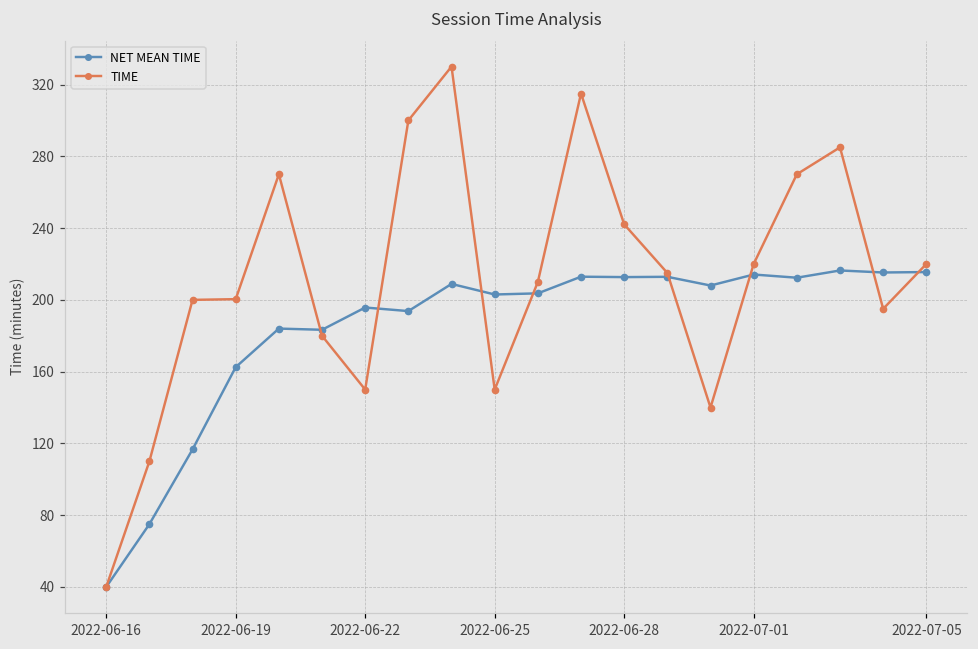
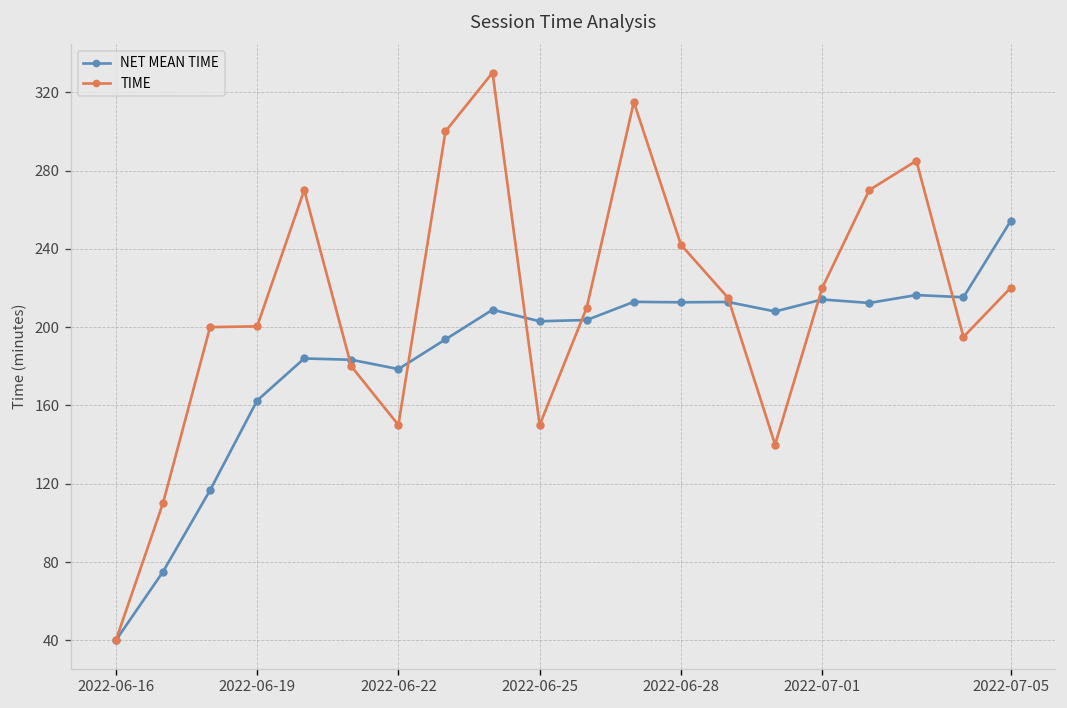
NET MEAN TIME, 2022-06-22: 196 -> 179
NET MEAN TIME, 2022-07-05: 216 -> 254
